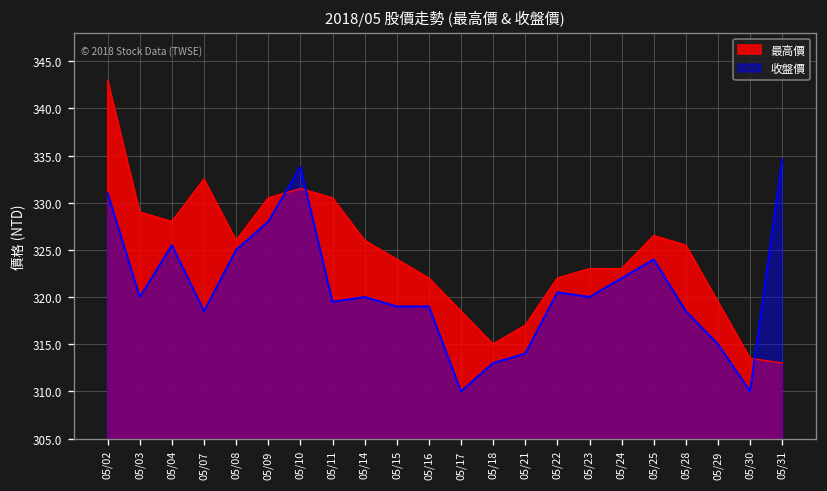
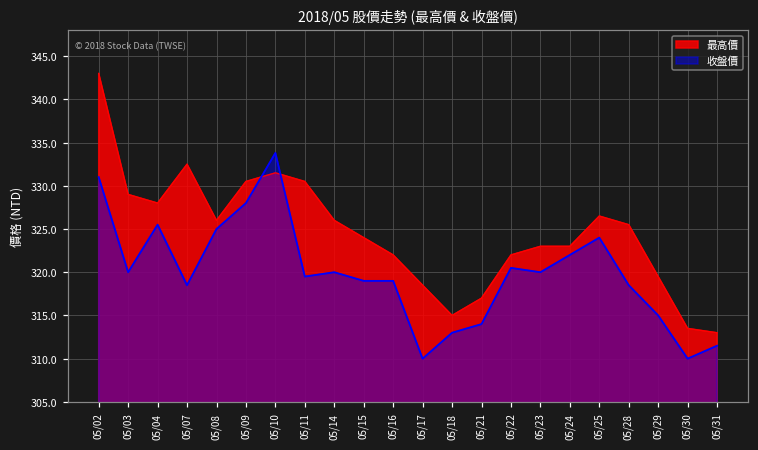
收盤價, 05/31: 335 -> 312
